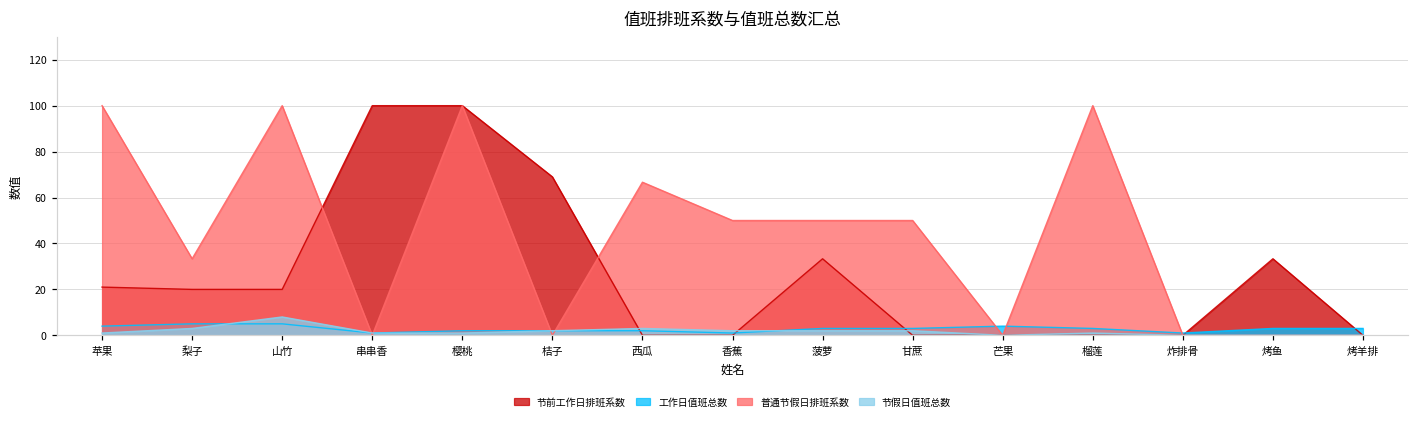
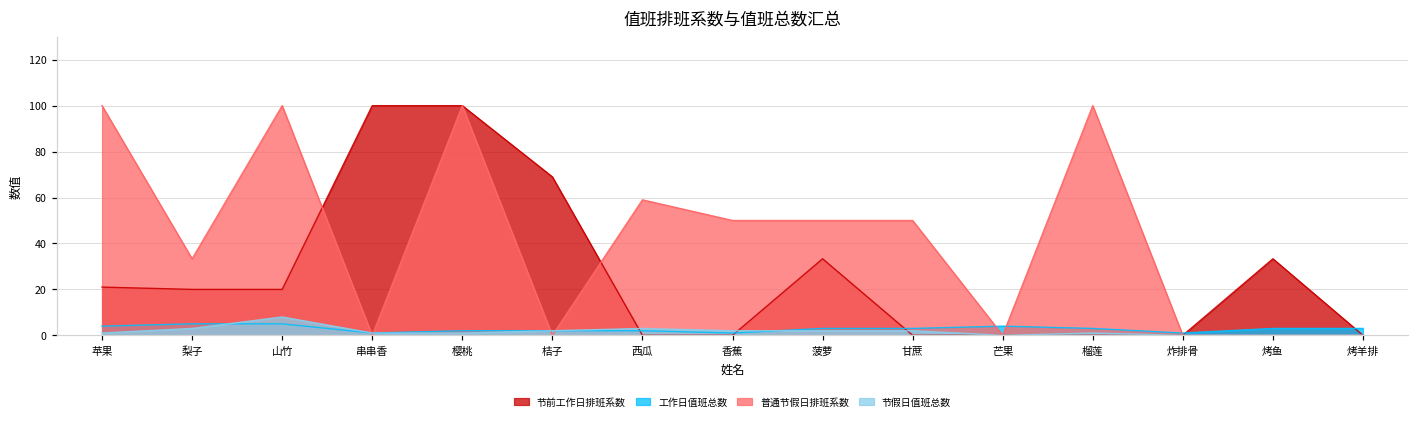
普通节假日排班系数, 西瓜: 67 -> 59
